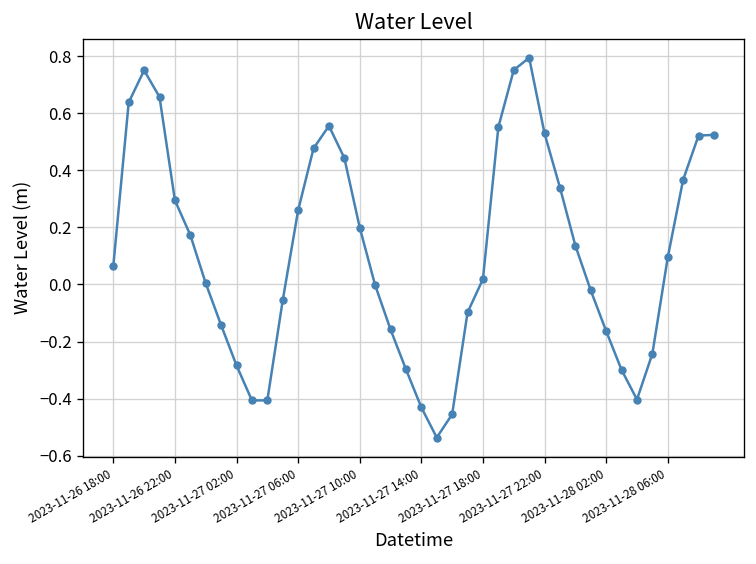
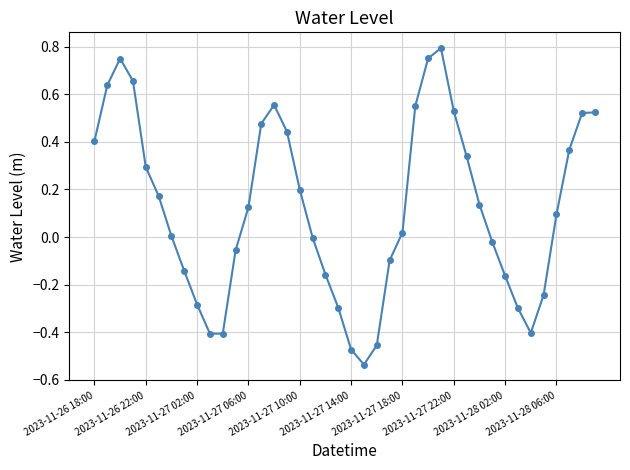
2023-11-26 18:00: 0.07 -> 0.40
2023-11-27 06:00: 0.26 -> 0.13
2023-11-27 14:00: -0.43 -> -0.47
